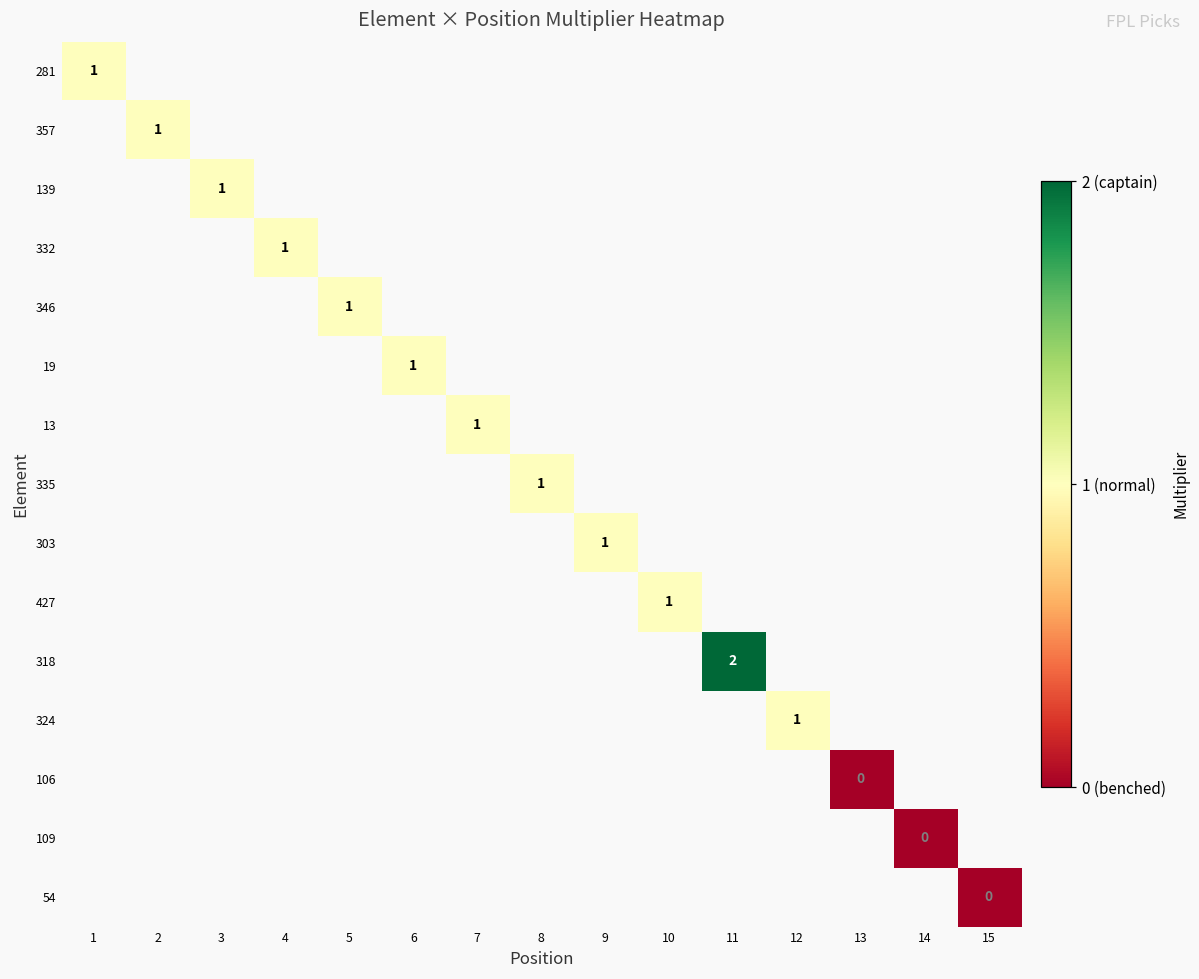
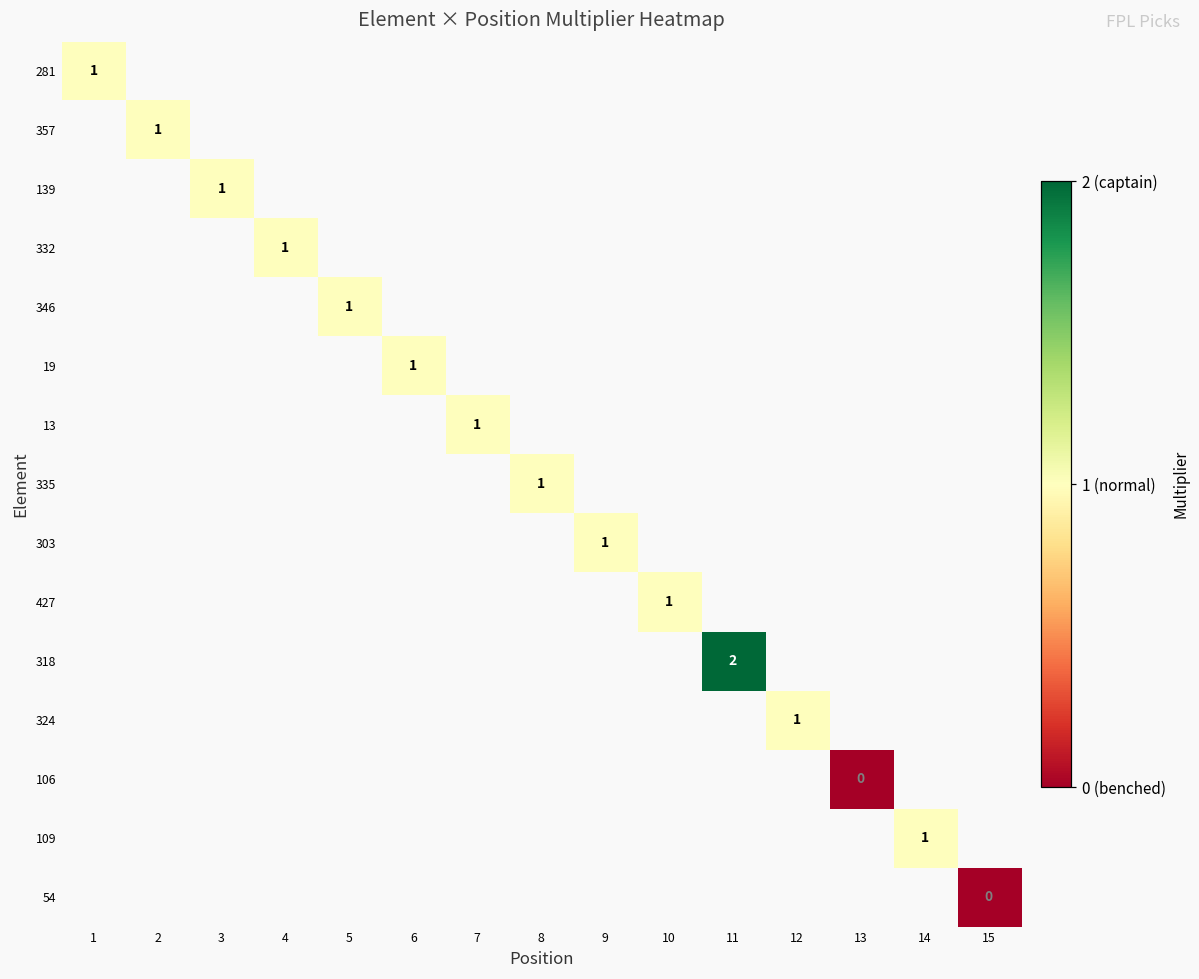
109, 14: 0 -> 1
